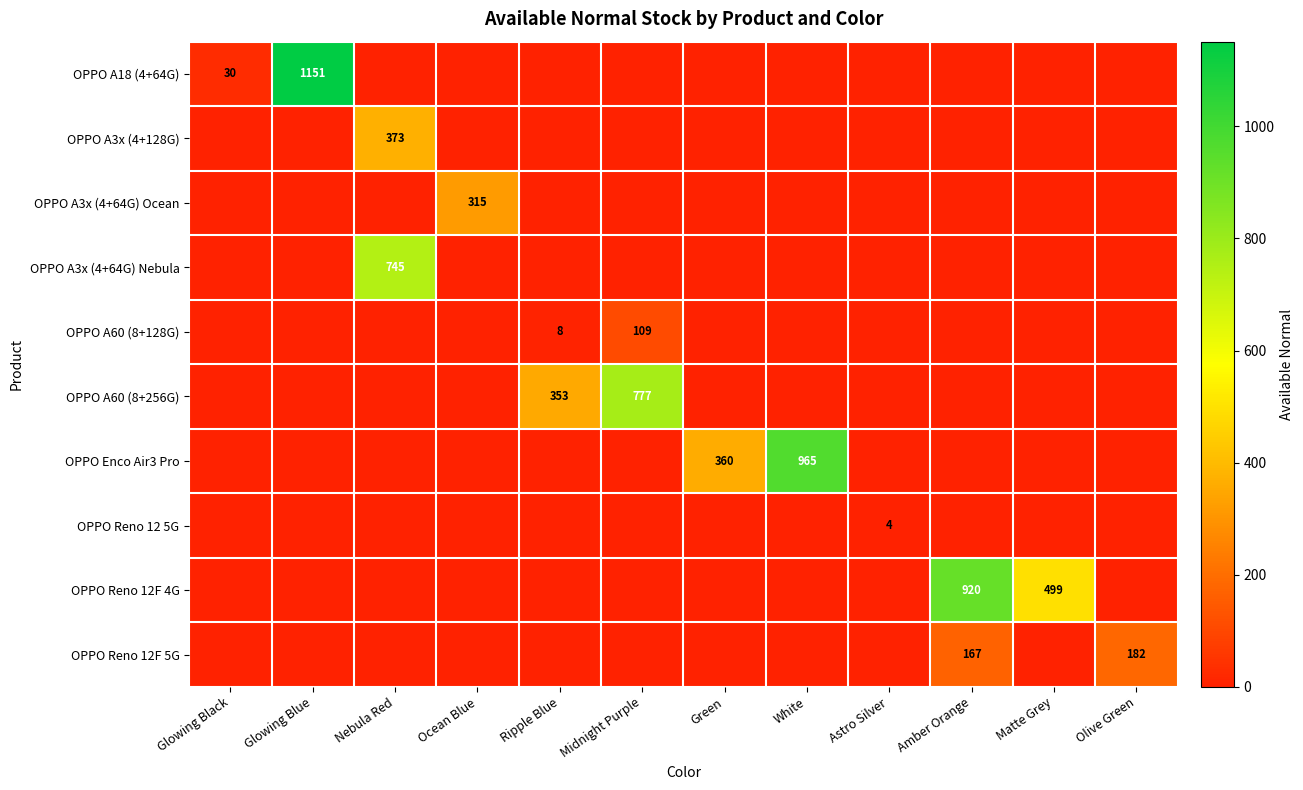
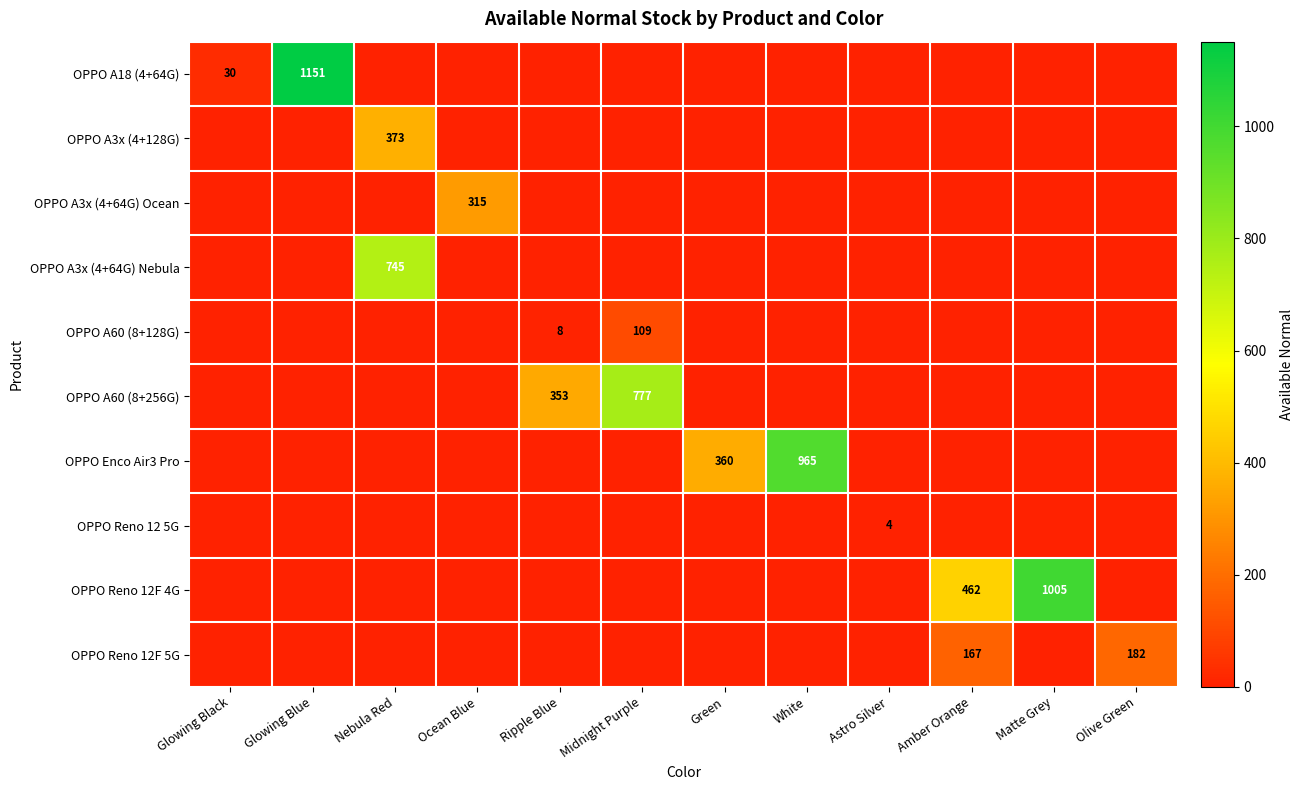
OPPO Reno 12F 4G, Amber Orange: 920 -> 462
OPPO Reno 12F 4G, Matte Grey: 499 -> 1005
